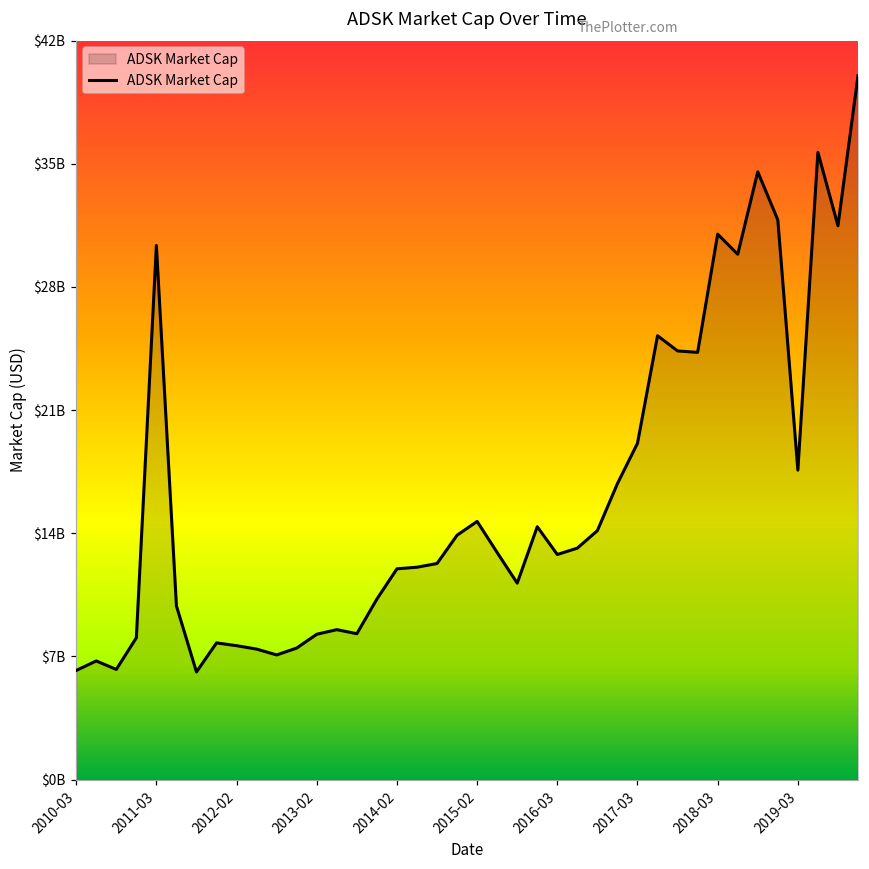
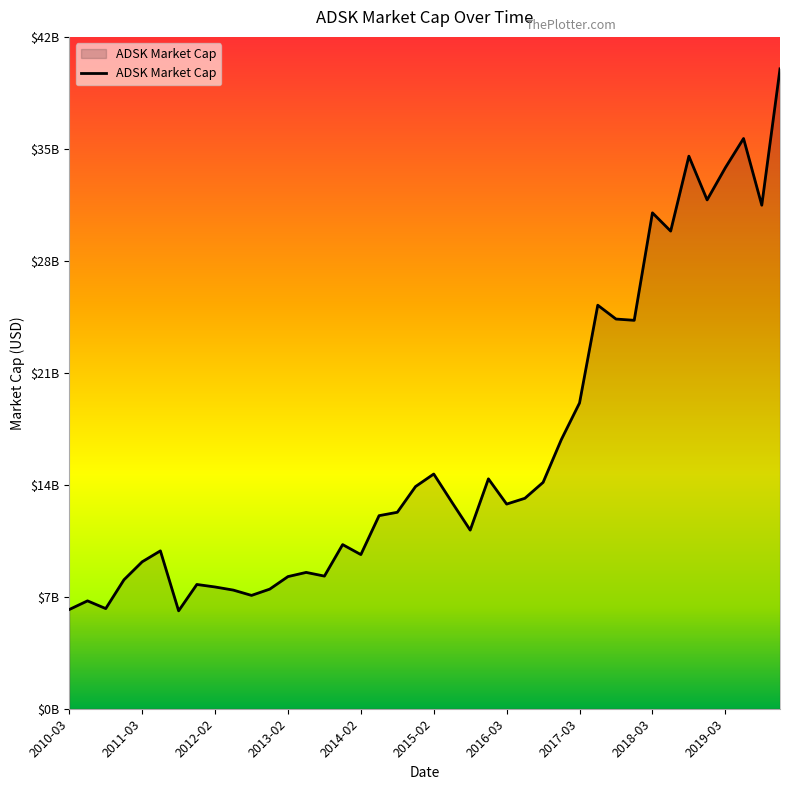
2011-03: $30200000000 -> $9100000000
2014-02: $11900000000 -> $9600000000
2019-03: $17500000000 -> $33700000000
